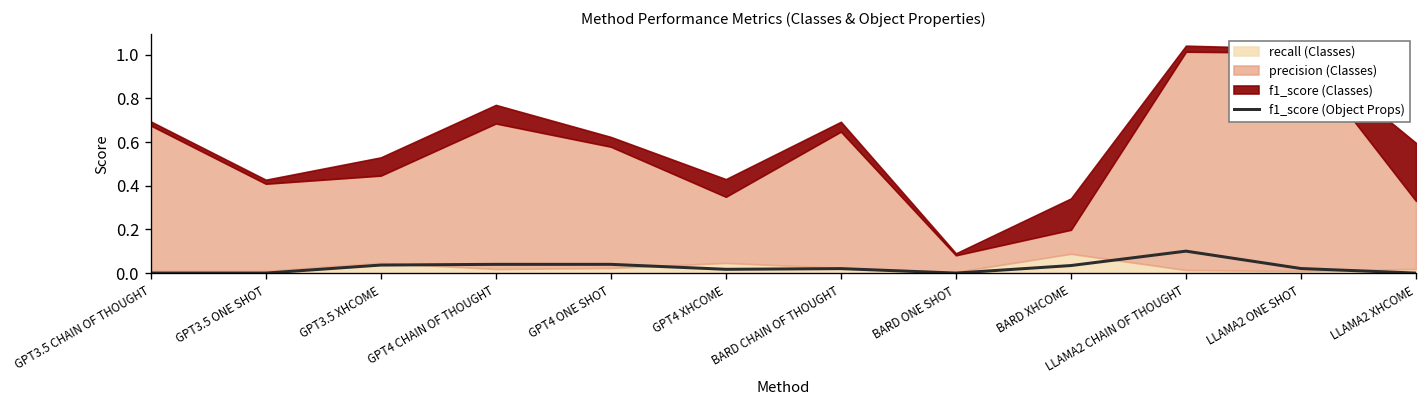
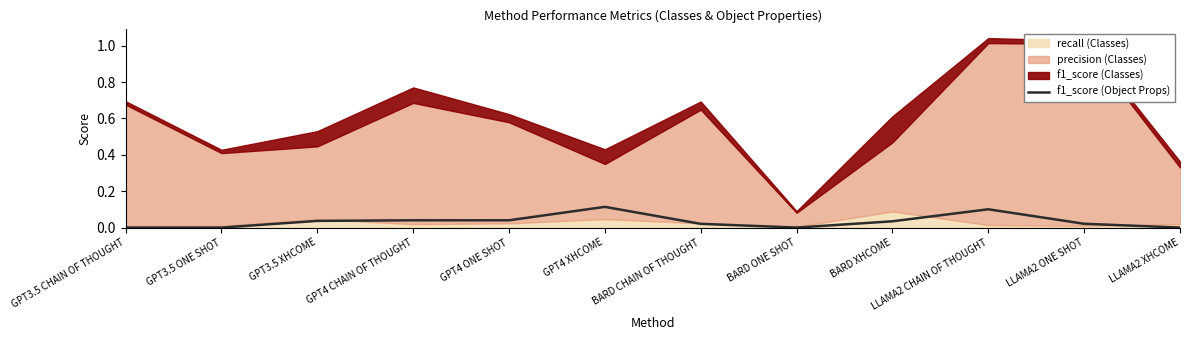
f1_score (Object Props), GPT4 XHCOME: 0.02 -> 0.11
precision (Classes), BARD XHCOME: 0.11 -> 0.38
f1_score (Classes), LLAMA2 XHCOME: 0.27 -> 0.03
